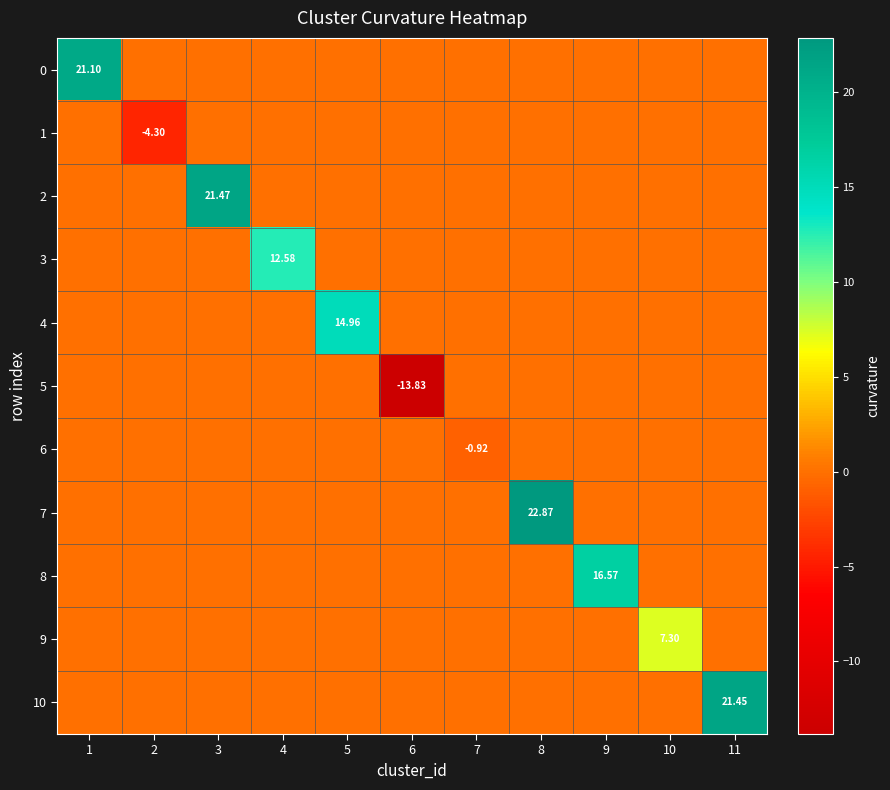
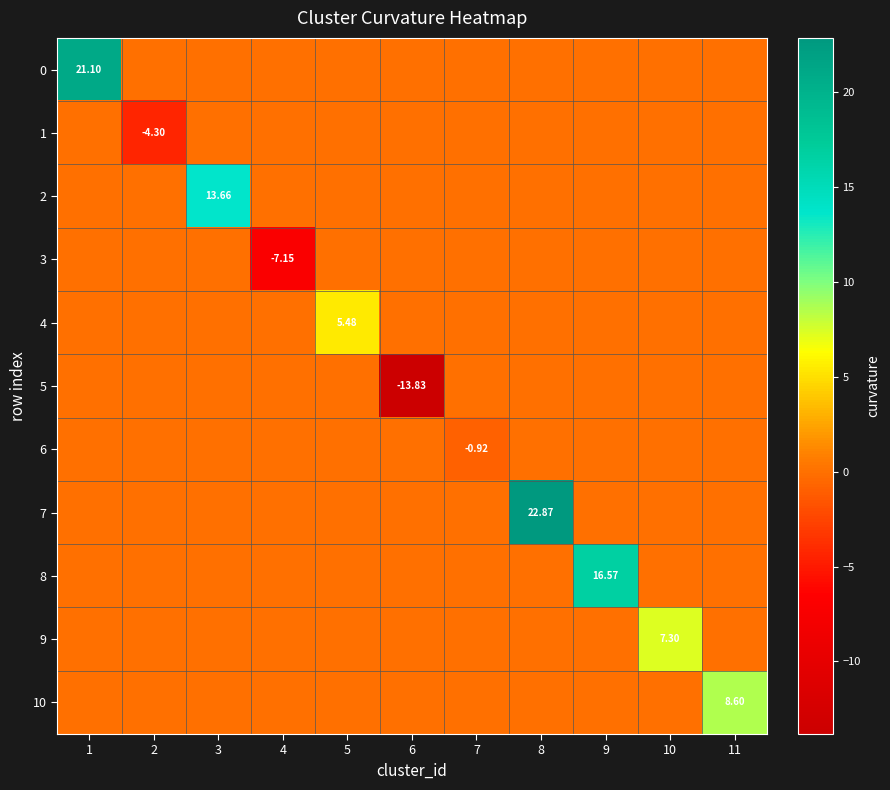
2, 3: 21.47 -> 13.66
3, 4: 12.58 -> -7.15
4, 5: 14.96 -> 5.48
10, 11: 21.45 -> 8.60
